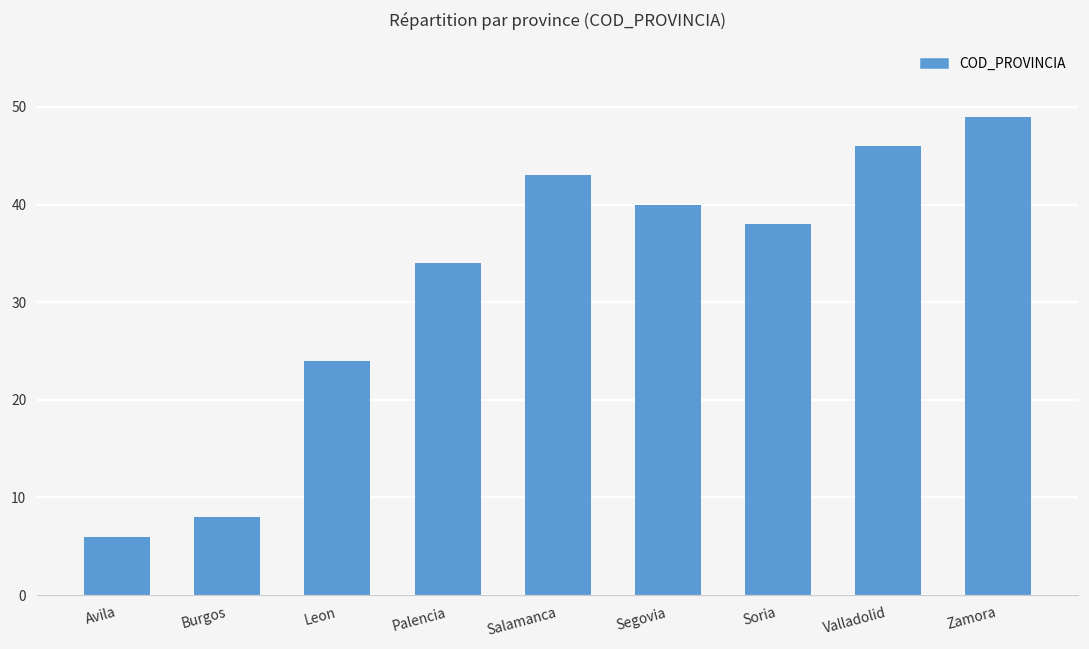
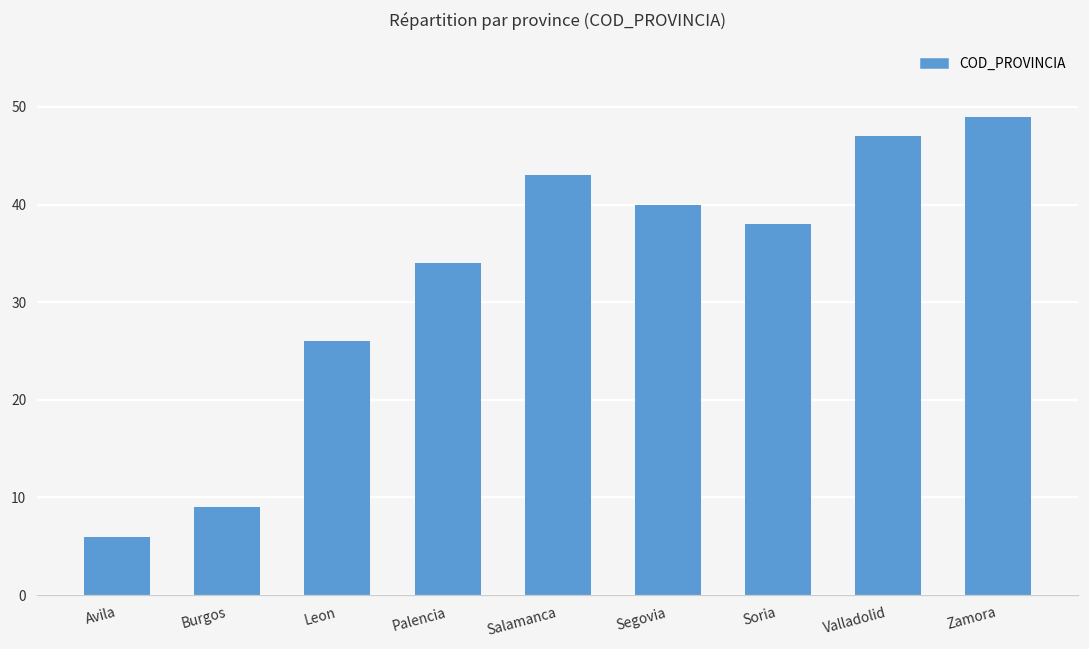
Burgos: 8 -> 9
Leon: 24 -> 26
Valladolid: 46 -> 47
